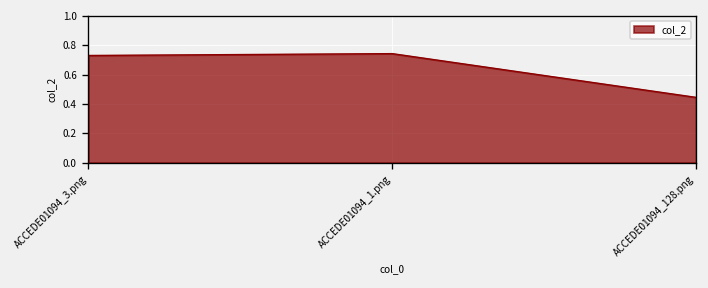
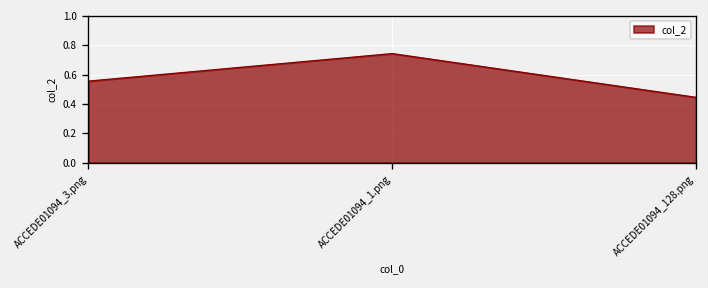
ACCEDE01094_3.png: 0.73 -> 0.56
